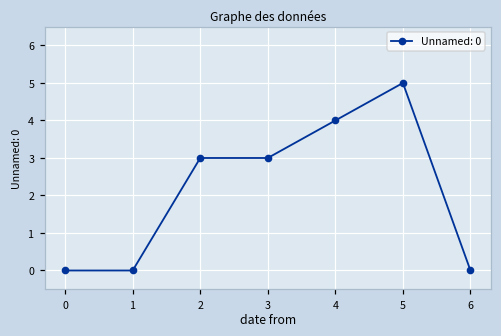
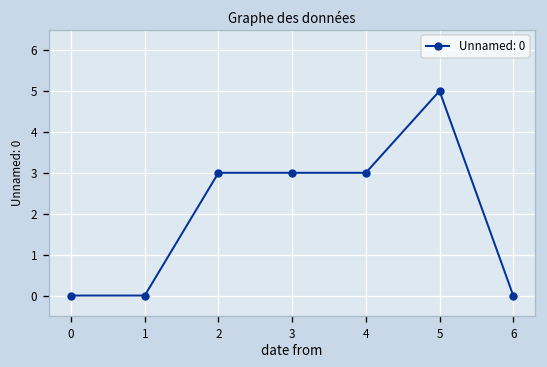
4: 4 -> 3
